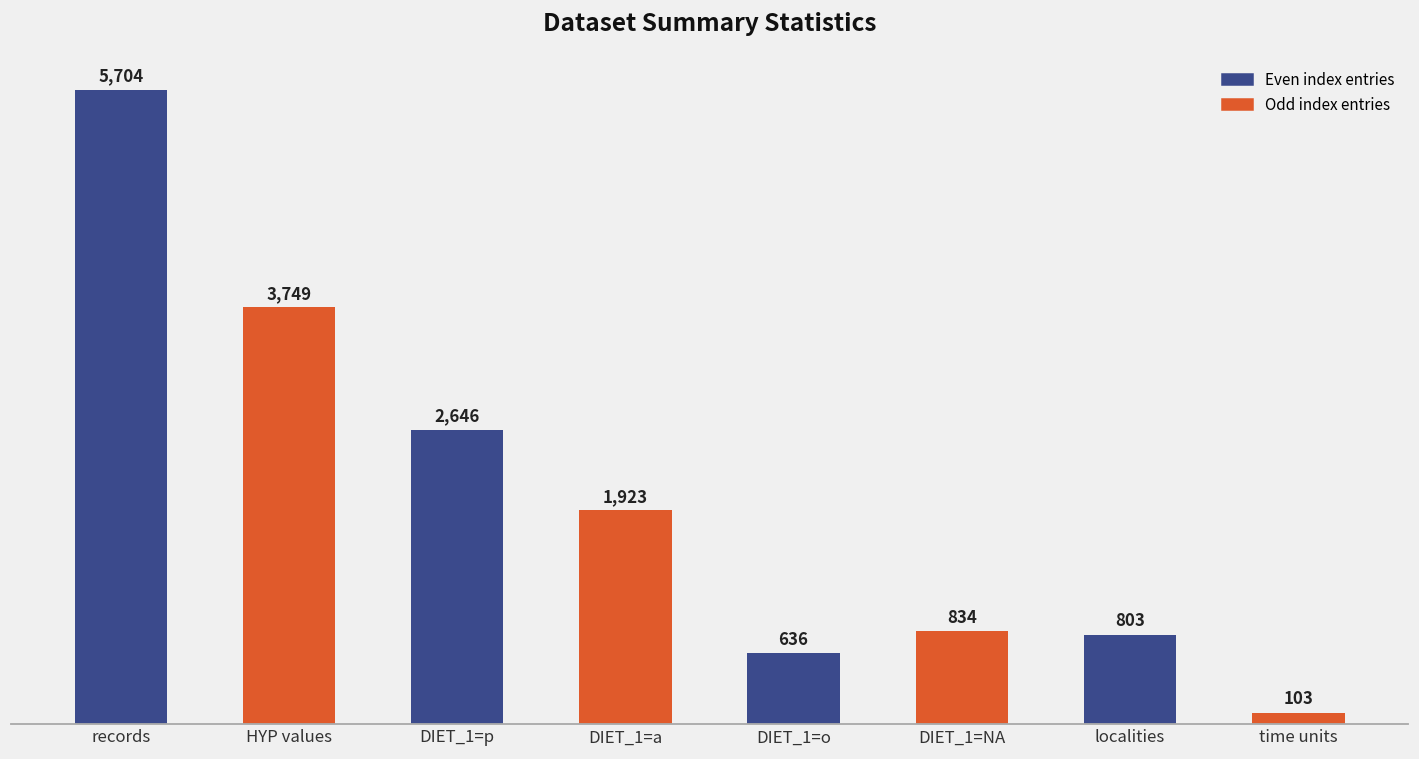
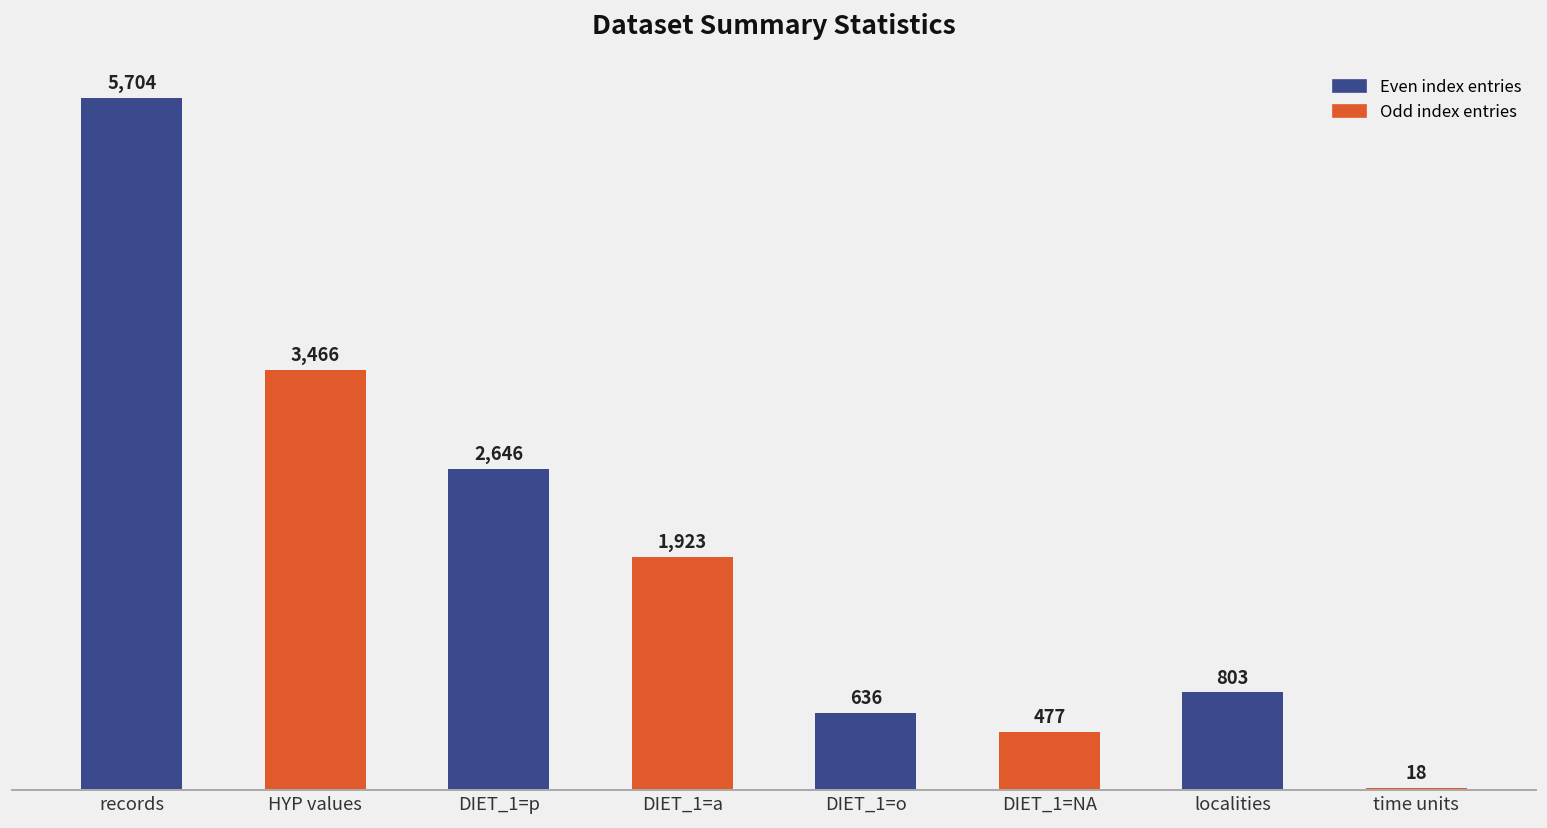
HYP values: 3,749 -> 3,466
DIET_1=NA: 834 -> 477
time units: 103 -> 18
